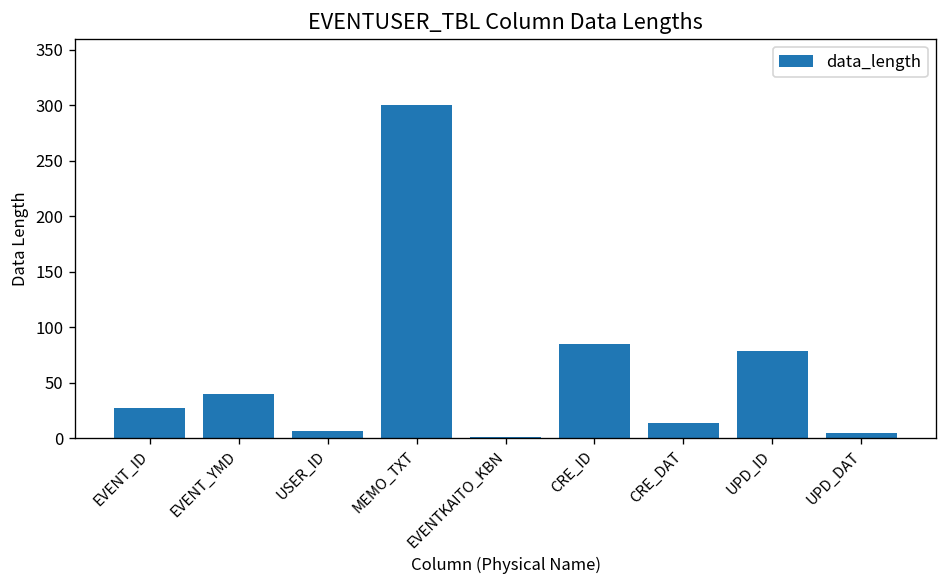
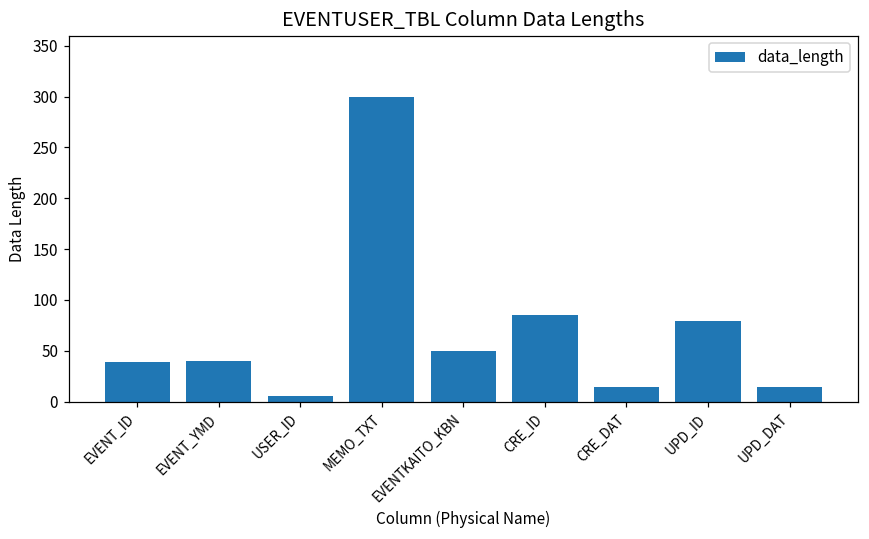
EVENT_ID: 30 -> 40
EVENTKAITO_KBN: 0 -> 50
UPD_DAT: 5 -> 14
